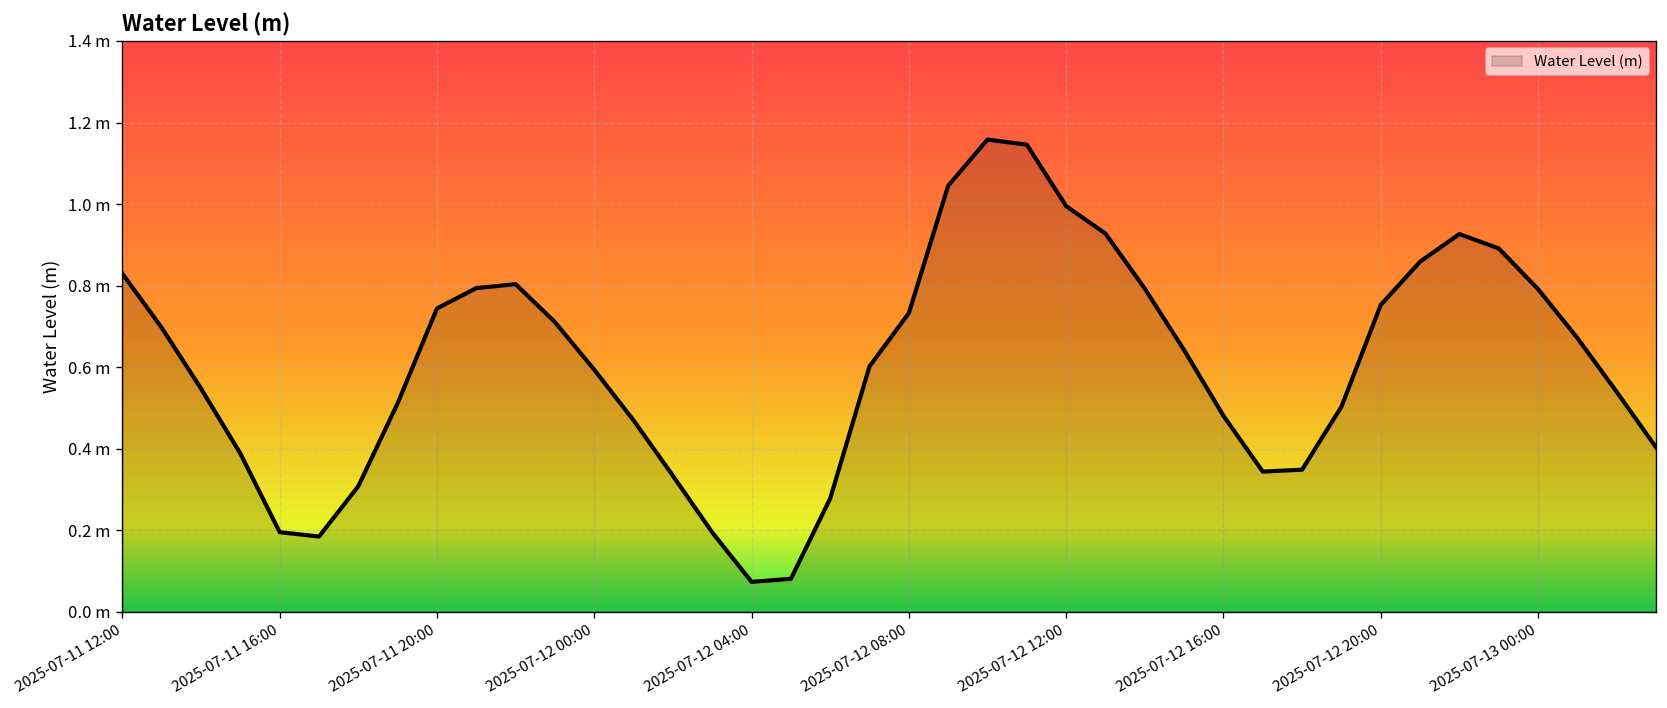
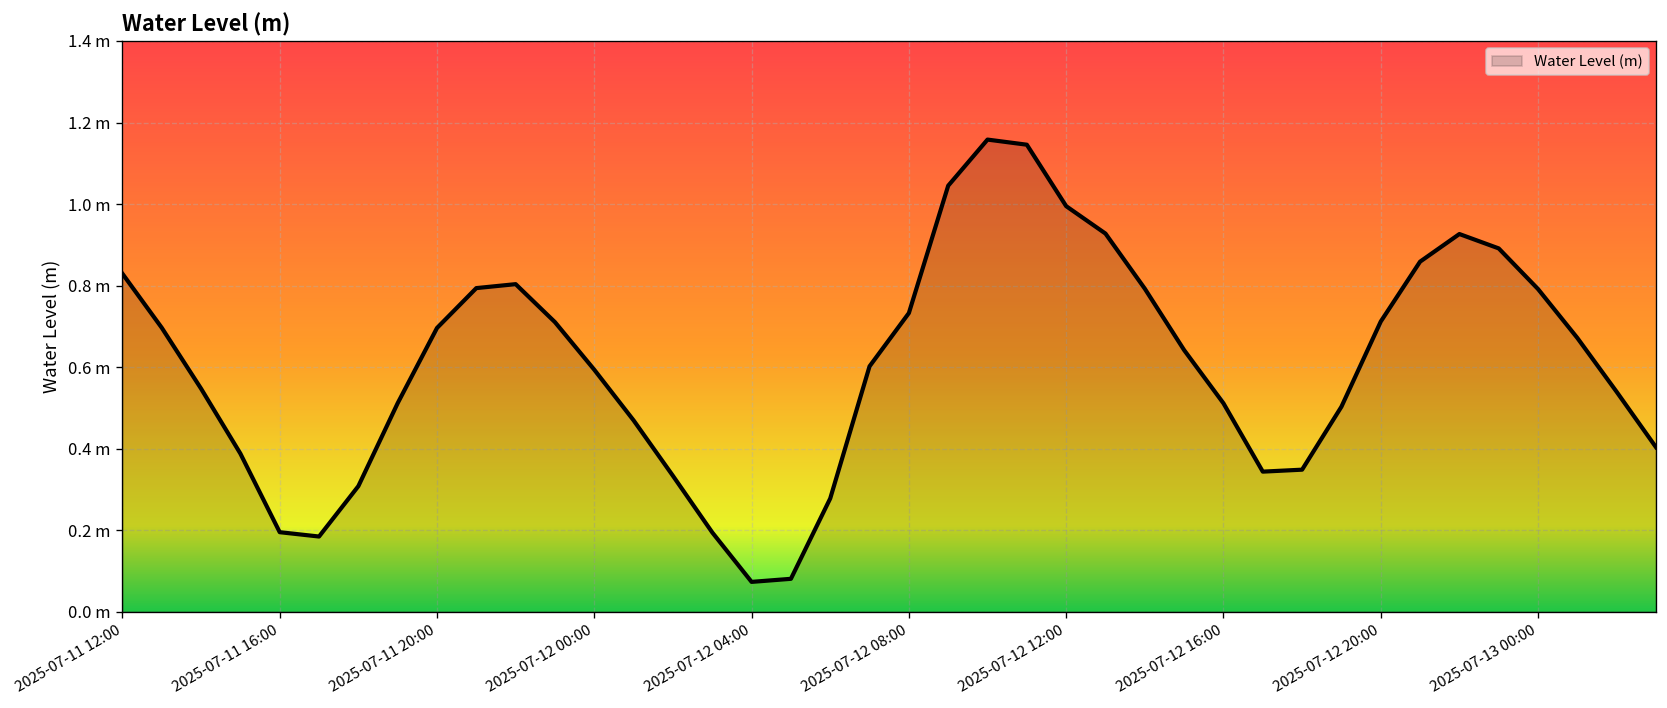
2025-07-11 20:00: 0.74 m -> 0.70 m
2025-07-12 16:00: 0.48 m -> 0.51 m
2025-07-12 20:00: 0.75 m -> 0.71 m
